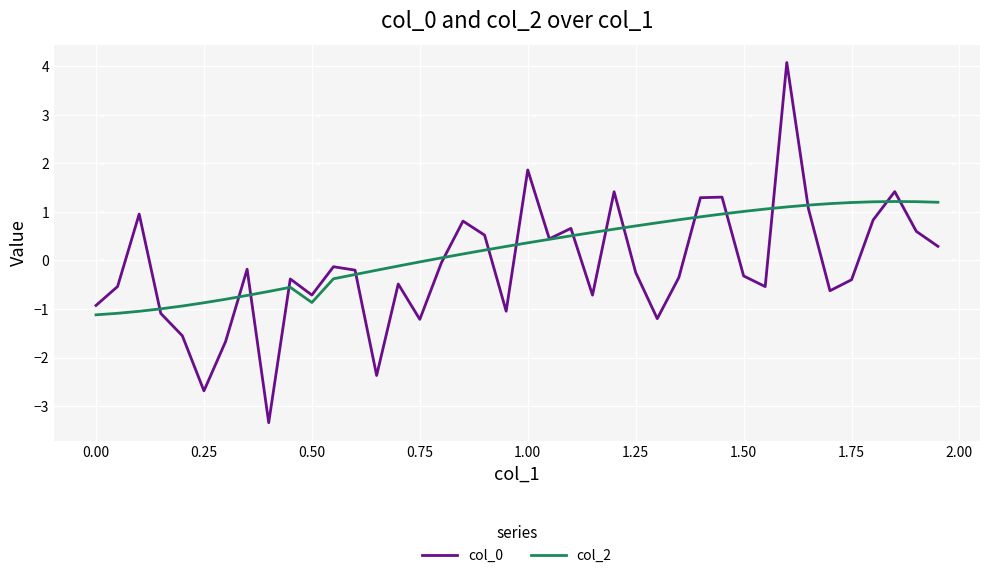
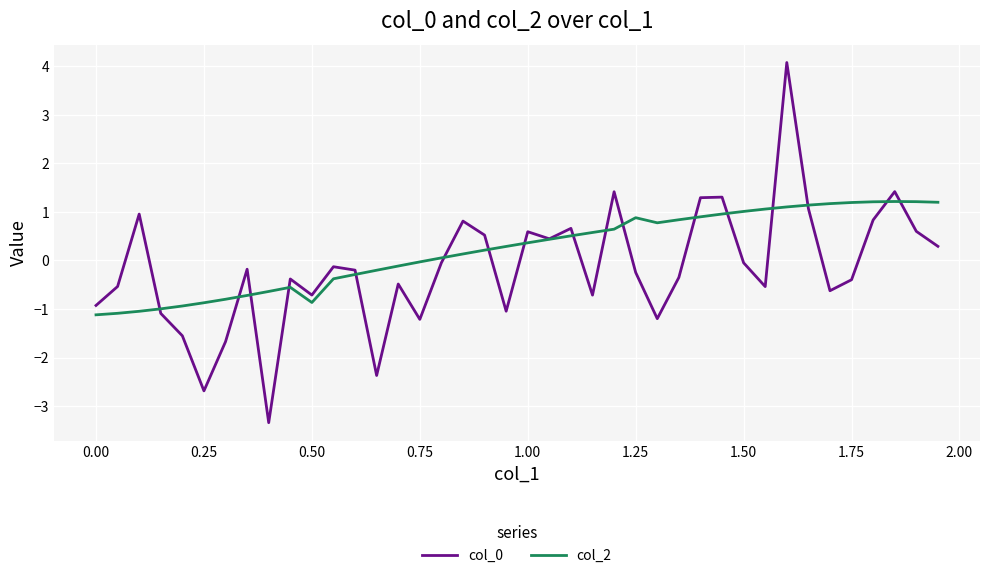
col_0, 1.00: 1.9 -> 0.6
col_2, 1.25: 0.7 -> 0.9
col_0, 1.50: -0.3 -> 0.0
